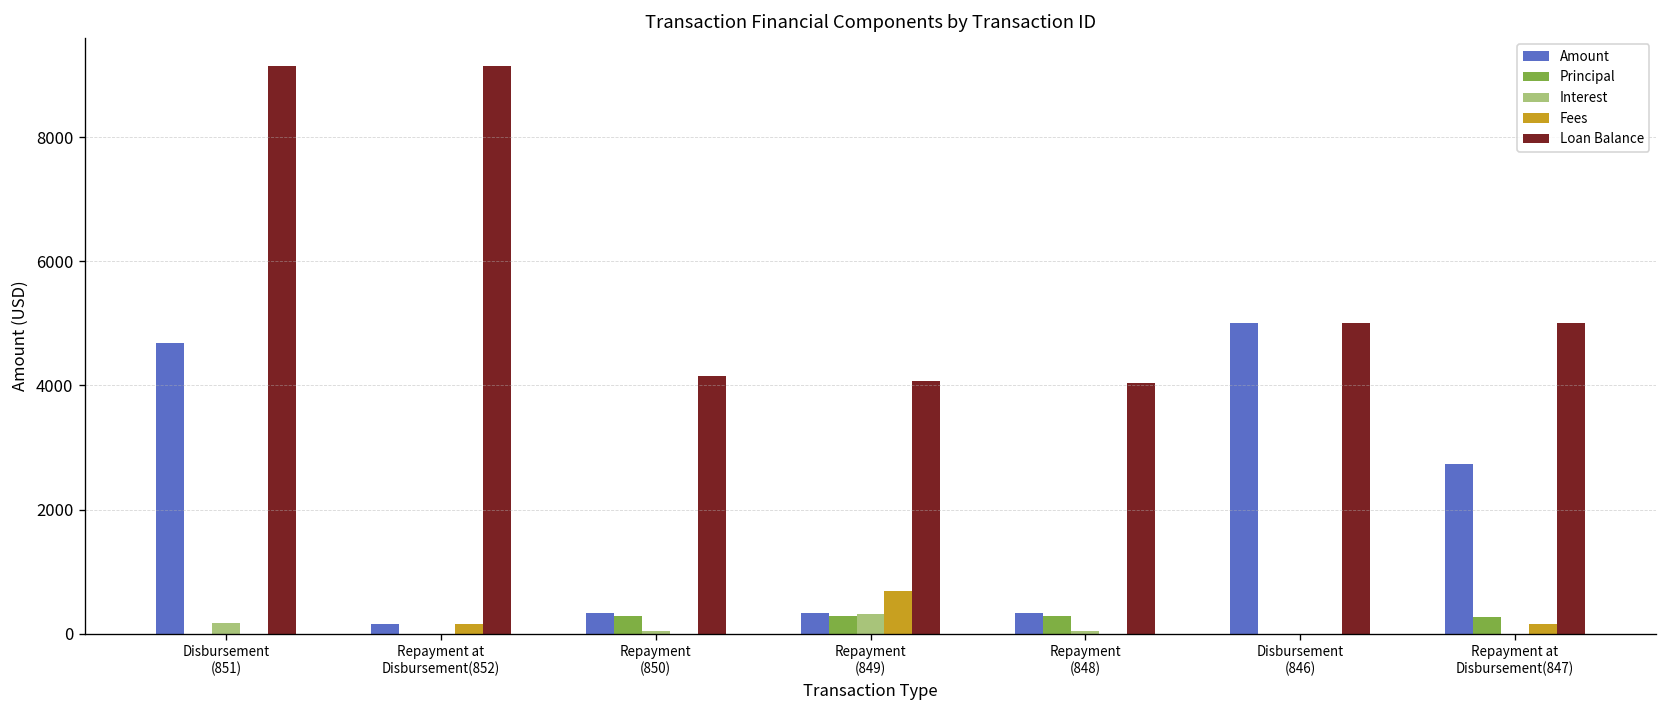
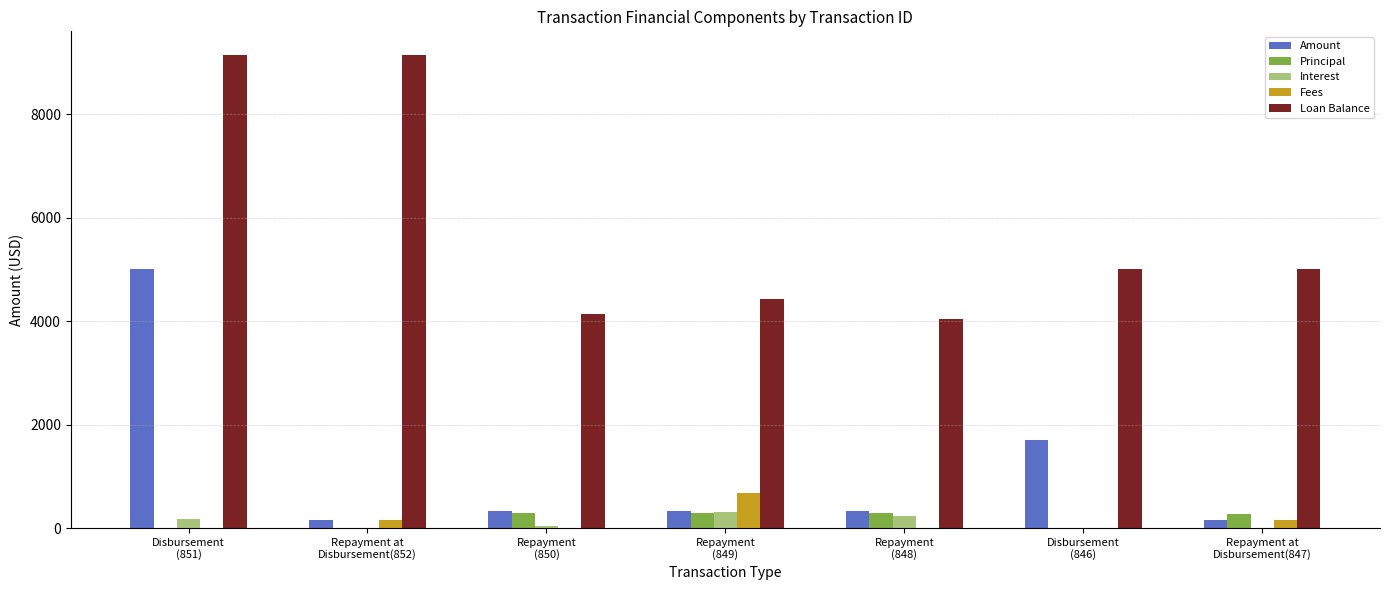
Amount, Disbursement (851): 4700 -> 5000
Loan Balance, Repayment (849): 4100 -> 4400
Interest, Repayment (848): 0 -> 200
Amount, Disbursement (846): 5000 -> 1700
Amount, Repayment at Disbursement(847): 2700 -> 200
